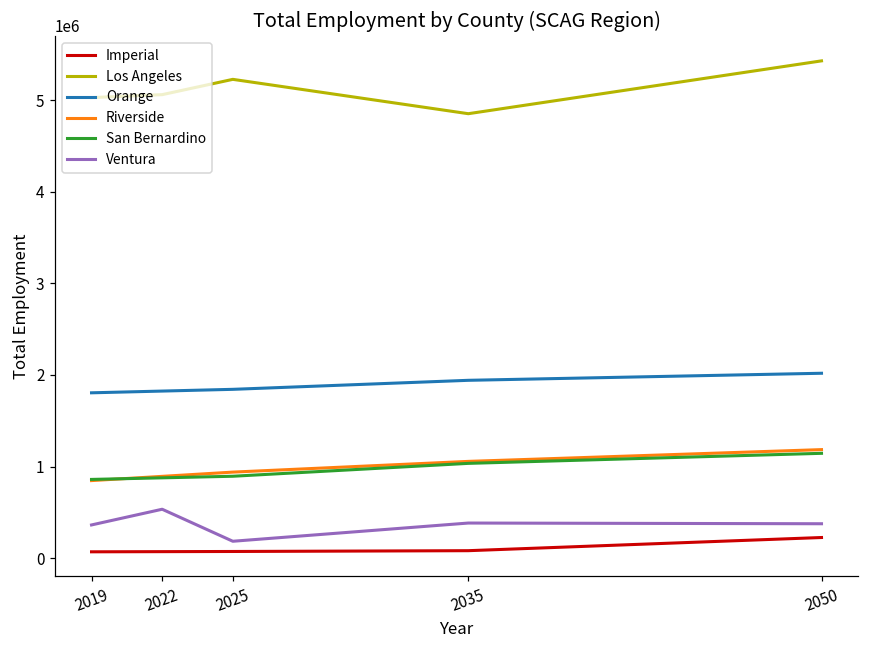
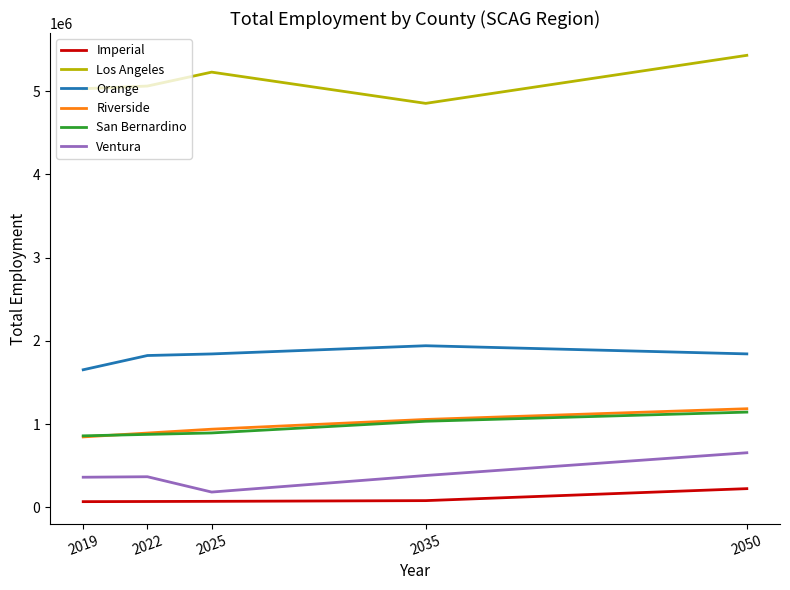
Orange, 2019: 1800000 -> 1700000
Ventura, 2022: 500000 -> 400000
Orange, 2050: 2000000 -> 1800000
Ventura, 2050: 400000 -> 700000
